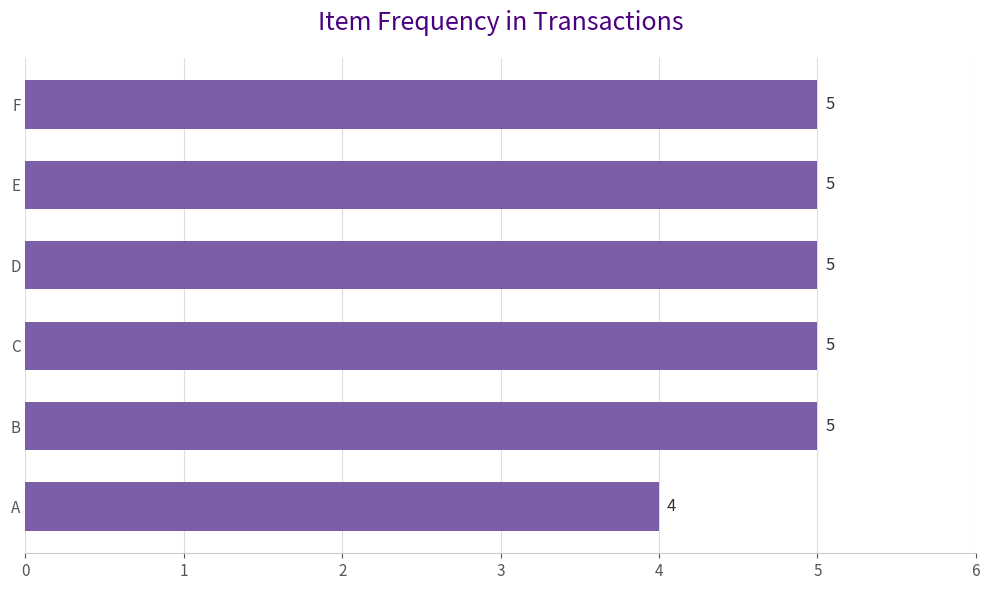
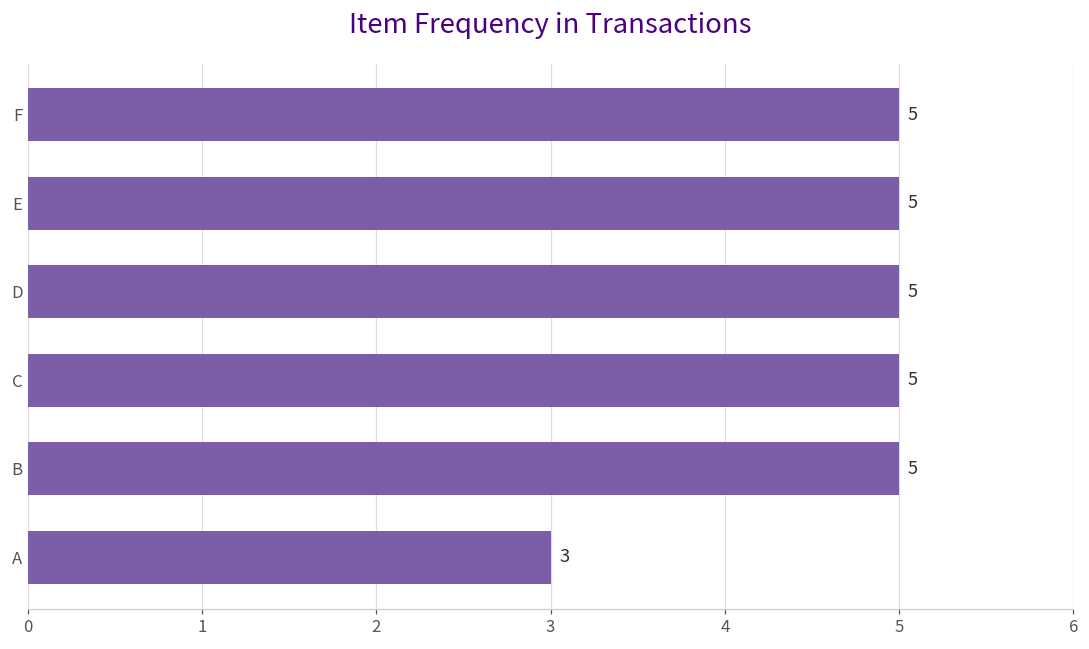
A: 4 -> 3
